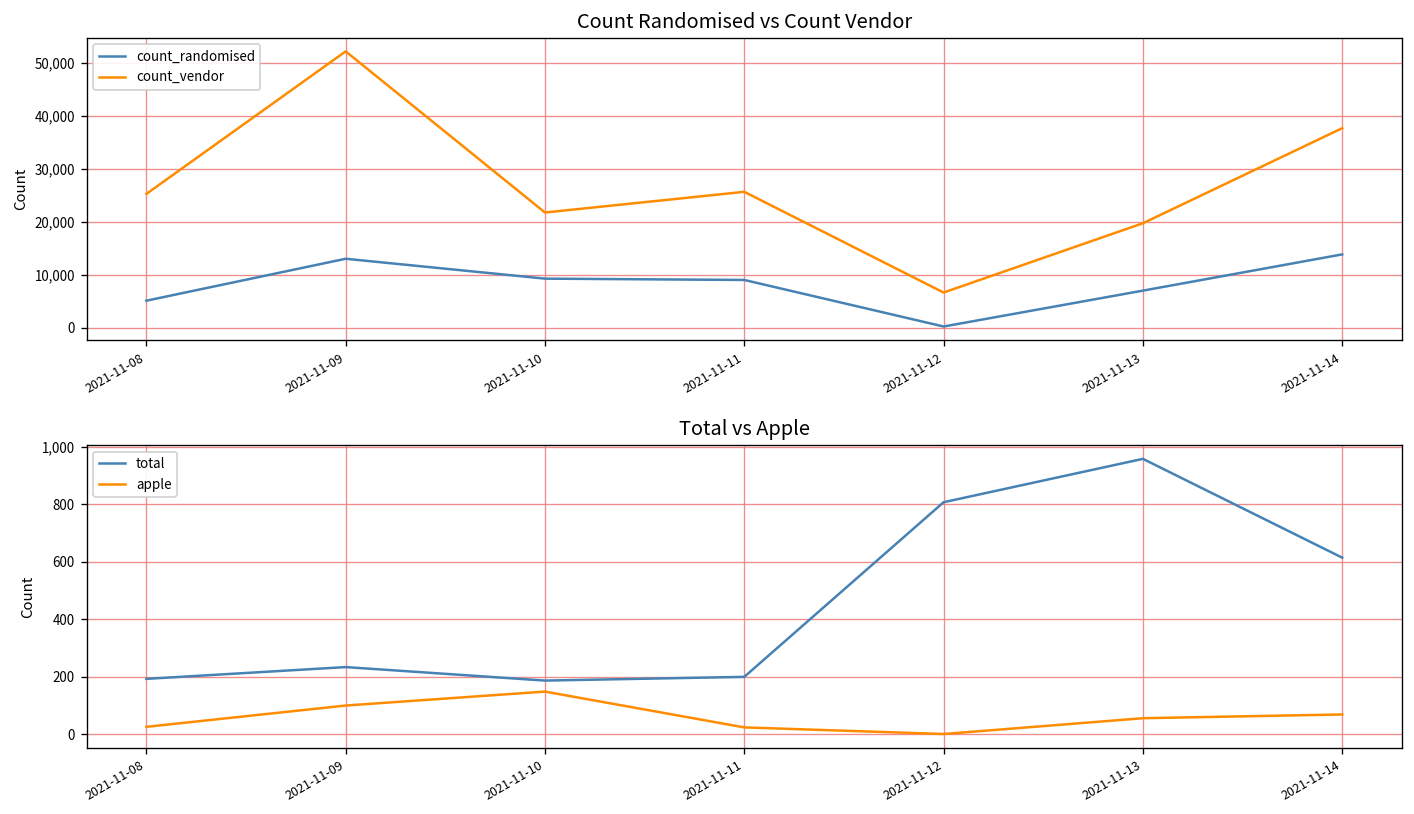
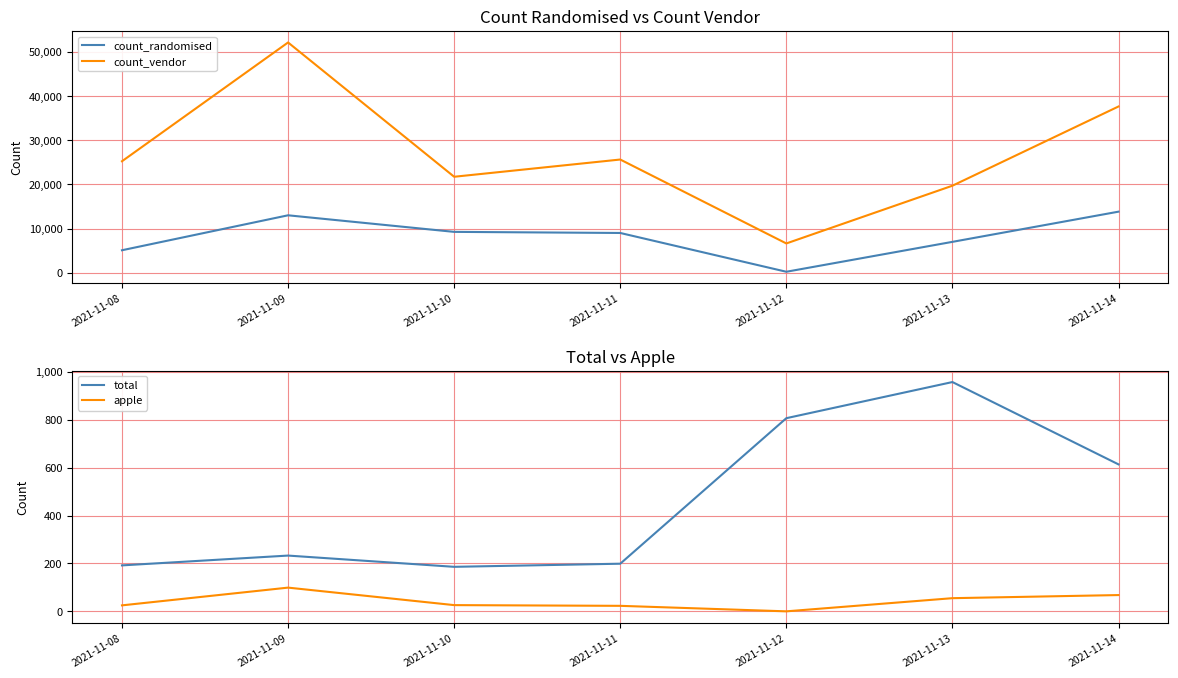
Total vs Apple, apple, 2021-11-10: 150 -> 30
